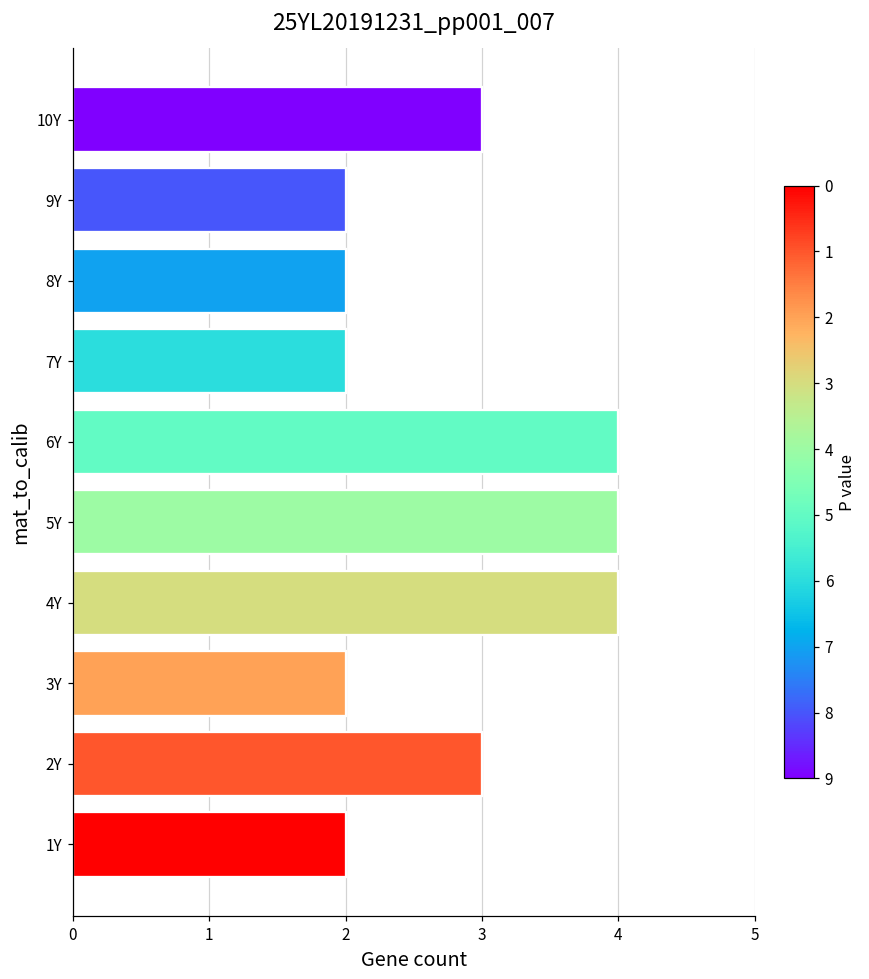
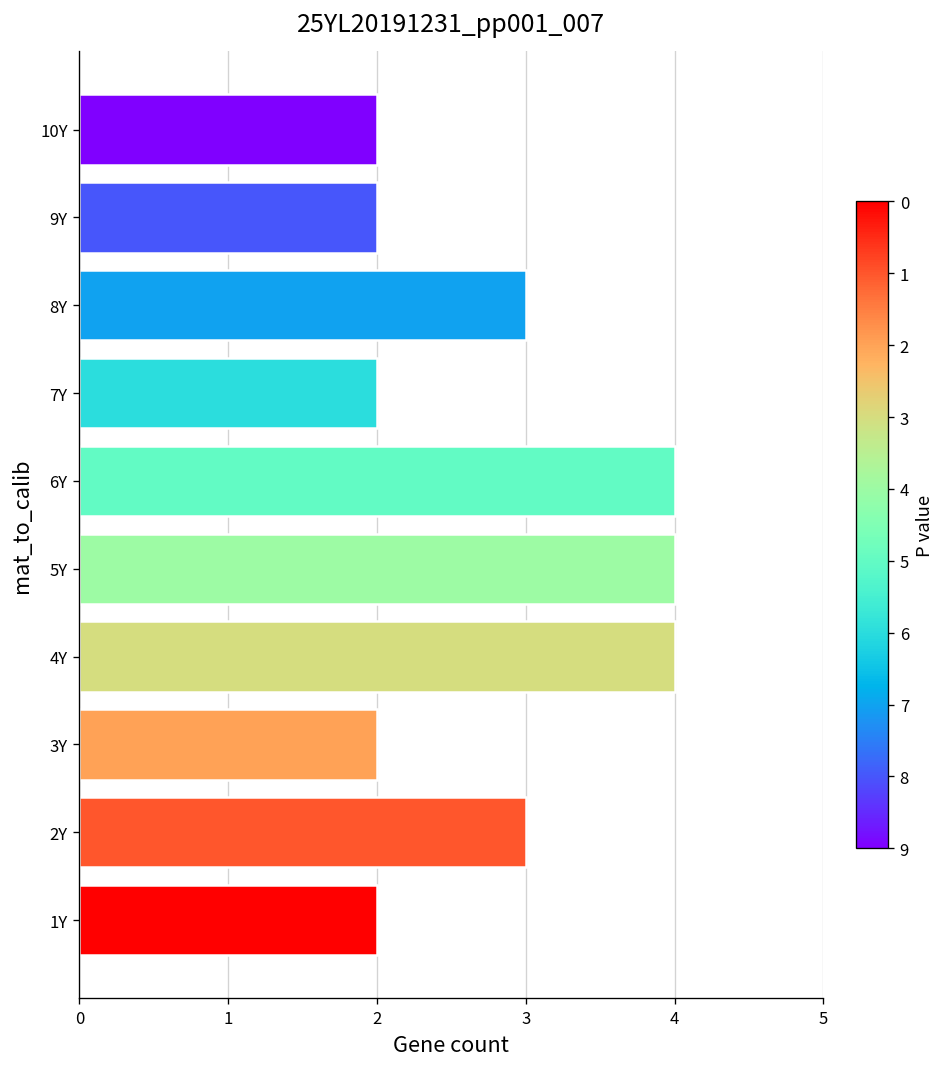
10Y: 3 -> 2
8Y: 2 -> 3
